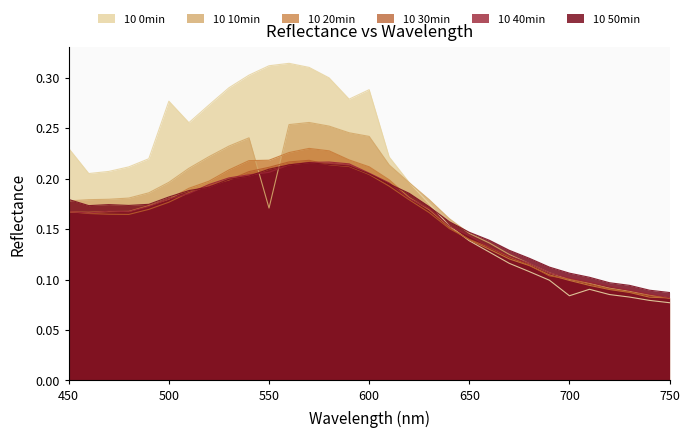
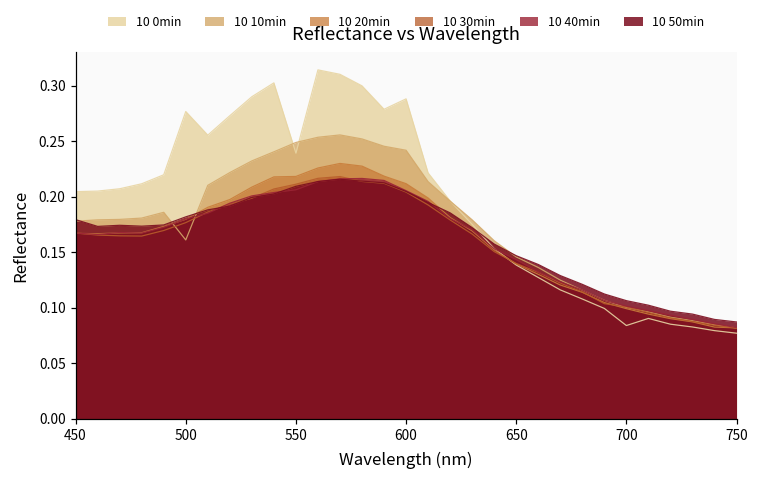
10 0min, 450: 0.230 -> 0.205
10 10min, 500: 0.196 -> 0.161
10 0min, 550: 0.312 -> 0.239
10 10min, 550: 0.171 -> 0.249
